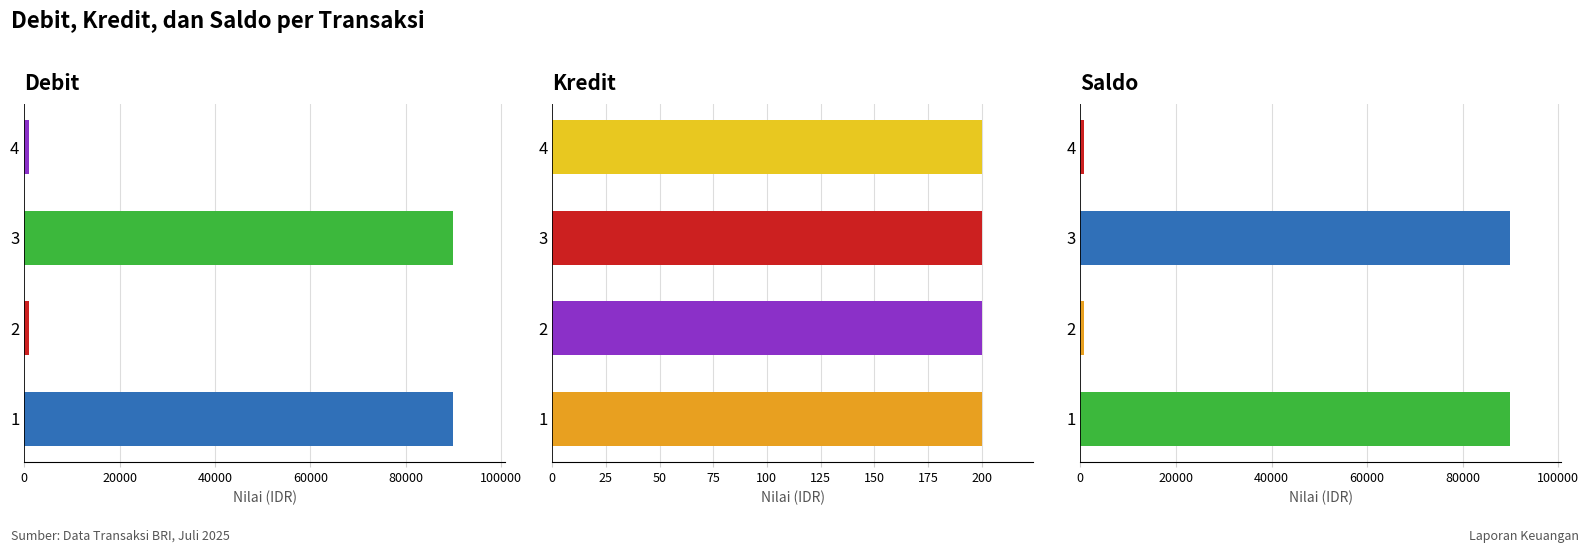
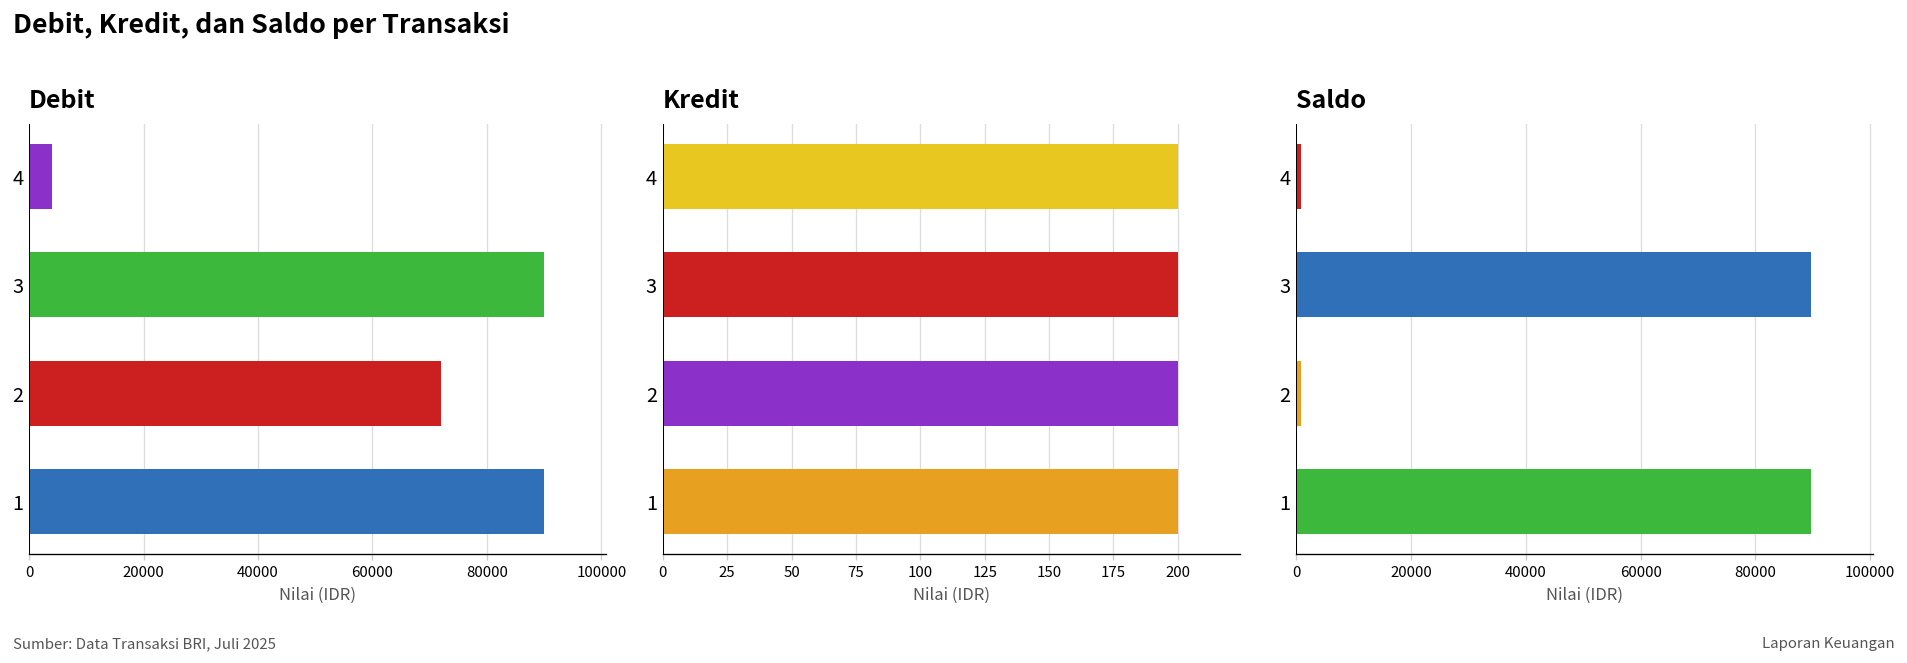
Debit, 4: 1000 -> 4000
Debit, 2: 1000 -> 72000
